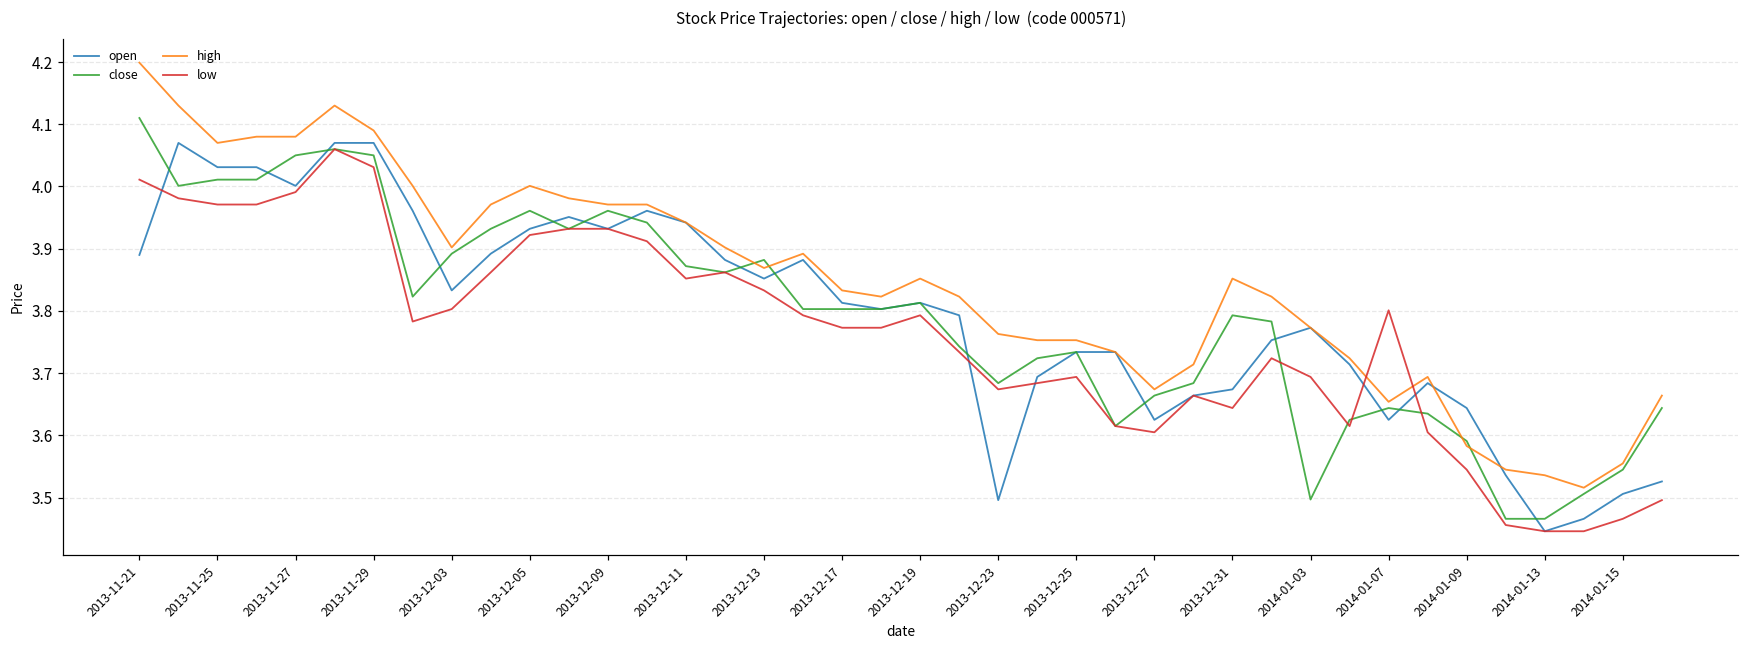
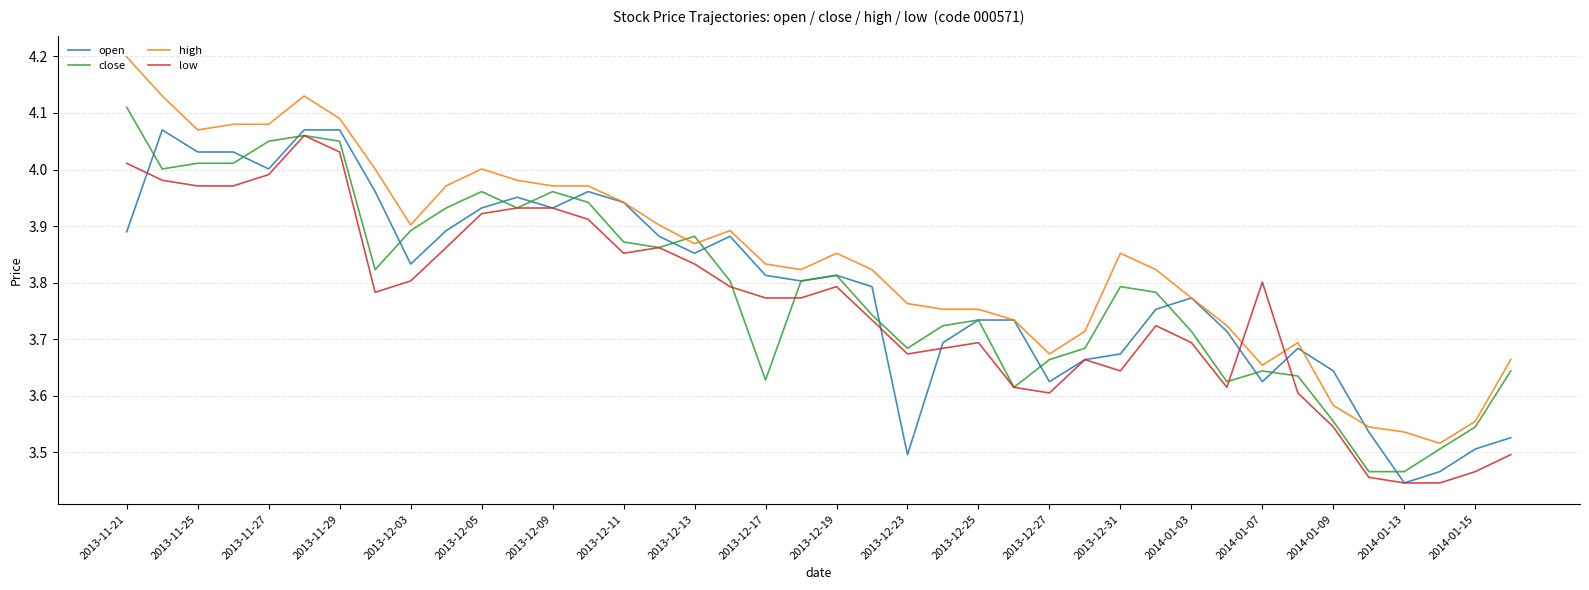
close, 2013-12-17: 3.80 -> 3.63
close, 2014-01-03: 3.50 -> 3.71
close, 2014-01-09: 3.59 -> 3.56
